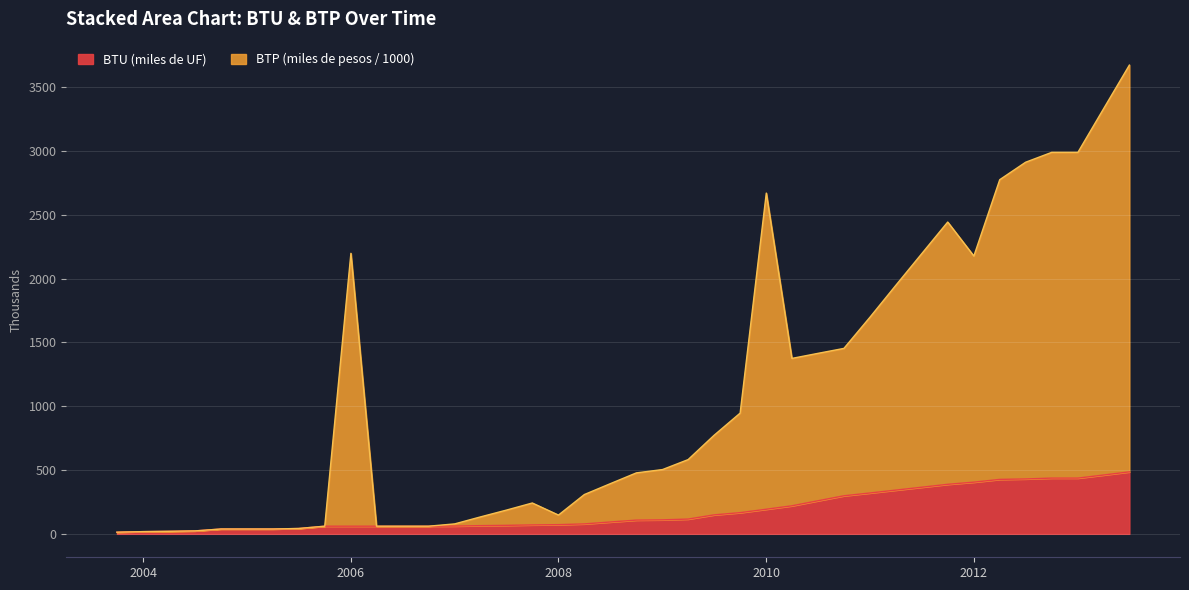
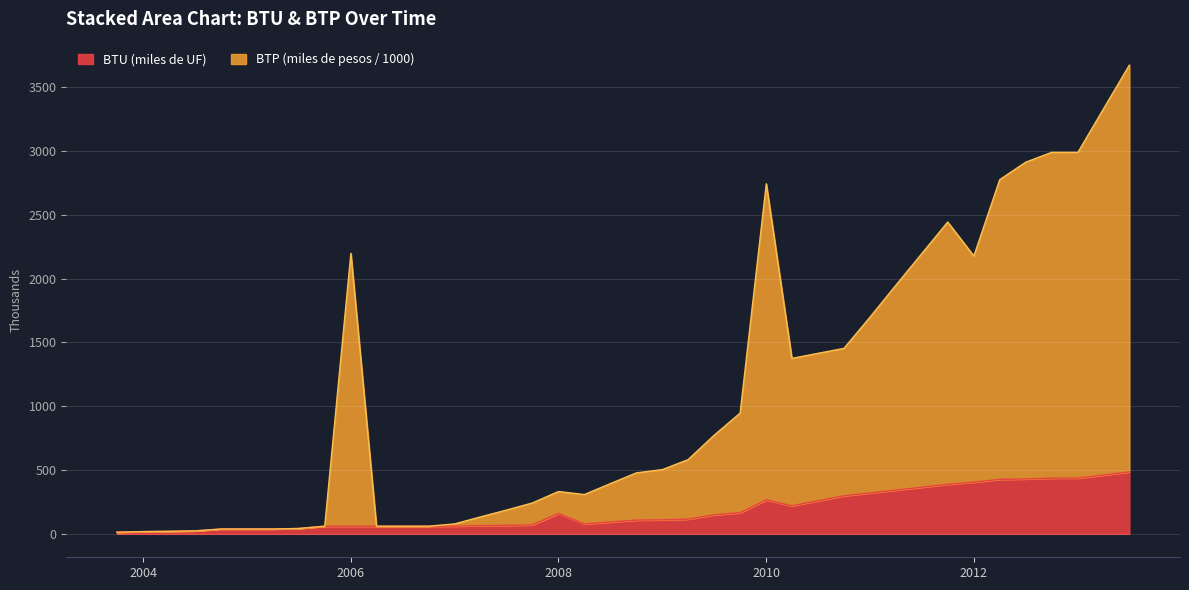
BTU (miles de UF), 2008: 70 -> 160
BTP (miles de pesos / 1000), 2008: 80 -> 170
BTU (miles de UF), 2010: 190 -> 270
